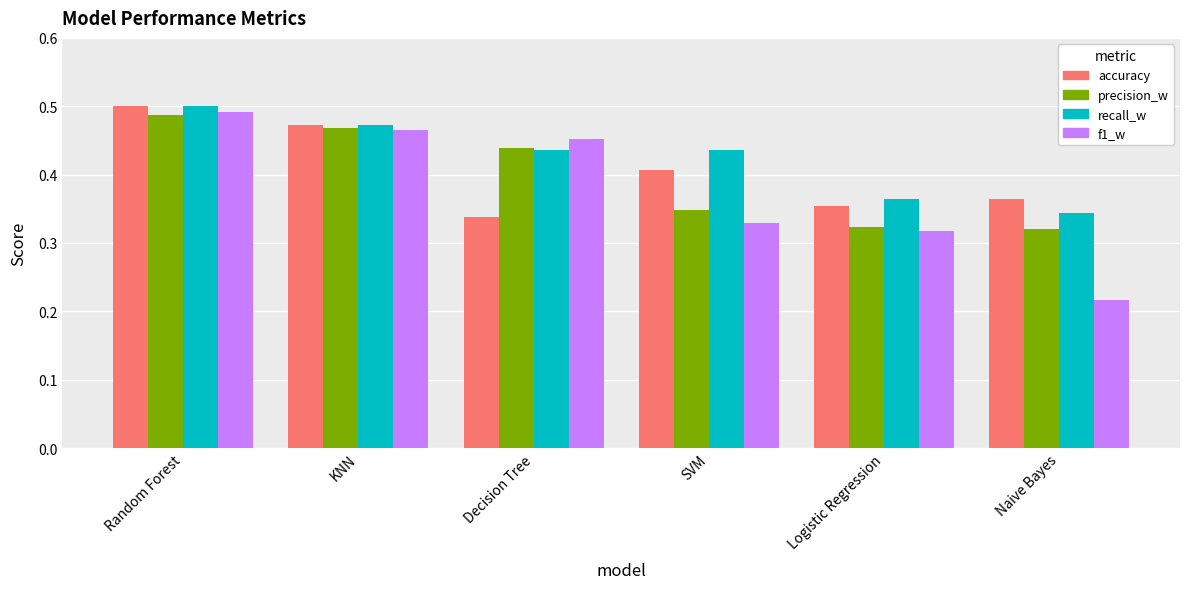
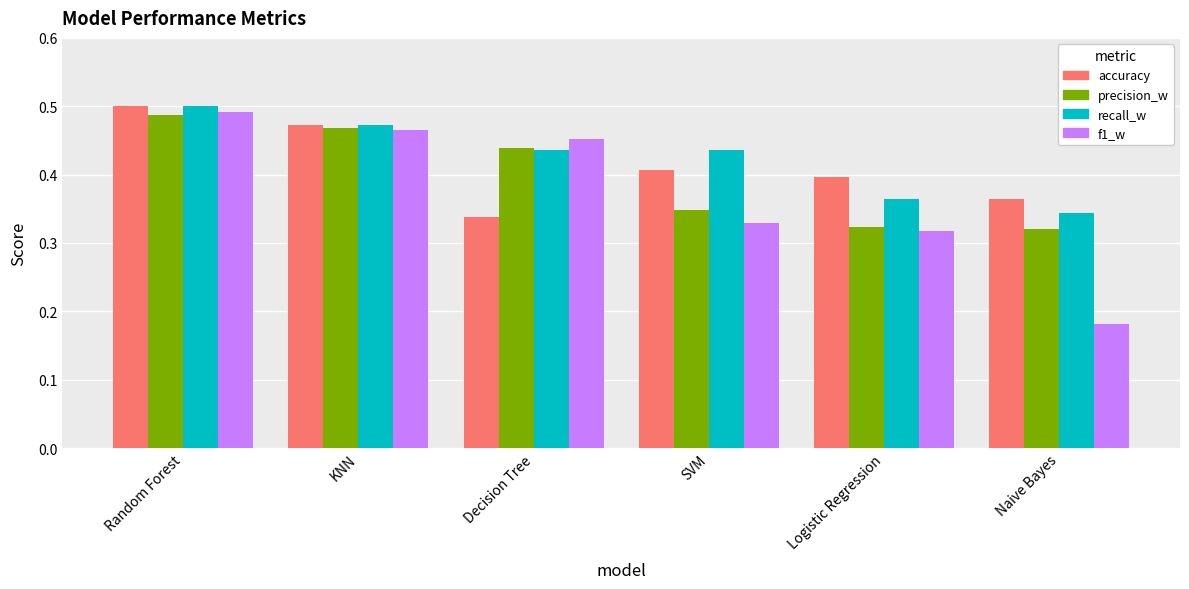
accuracy, Logistic Regression: 0.35 -> 0.40
f1_w, Naive Bayes: 0.22 -> 0.18
